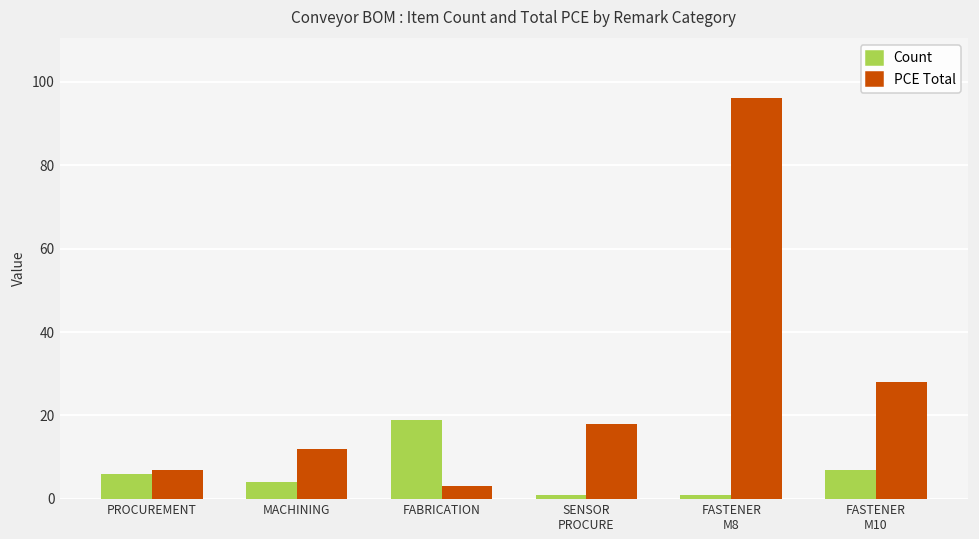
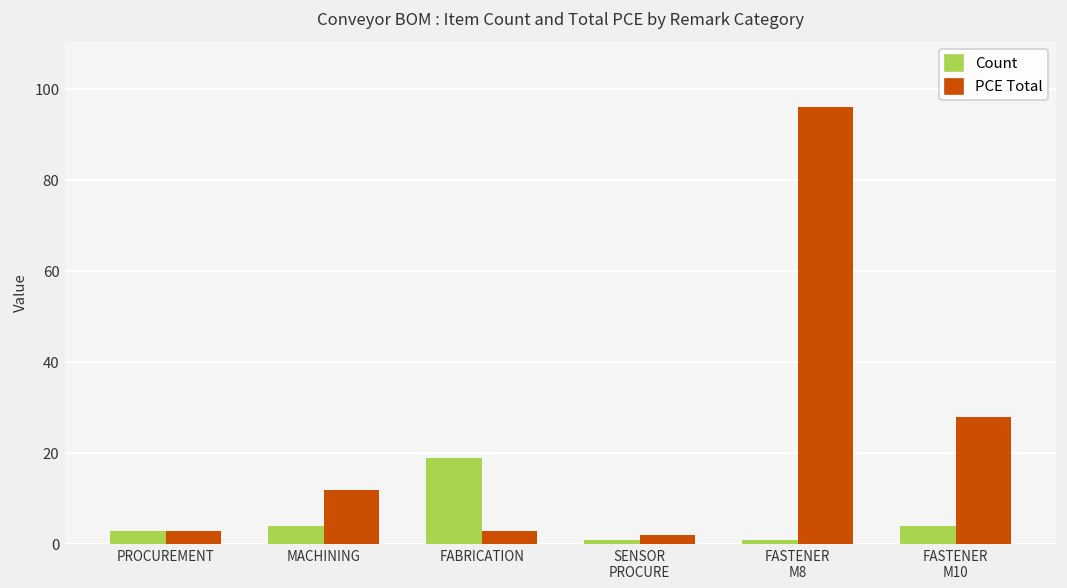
Count, PROCUREMENT: 6 -> 3
PCE Total, PROCUREMENT: 7 -> 3
PCE Total, SENSOR PROCURE: 18 -> 2
Count, FASTENER M10: 7 -> 4
